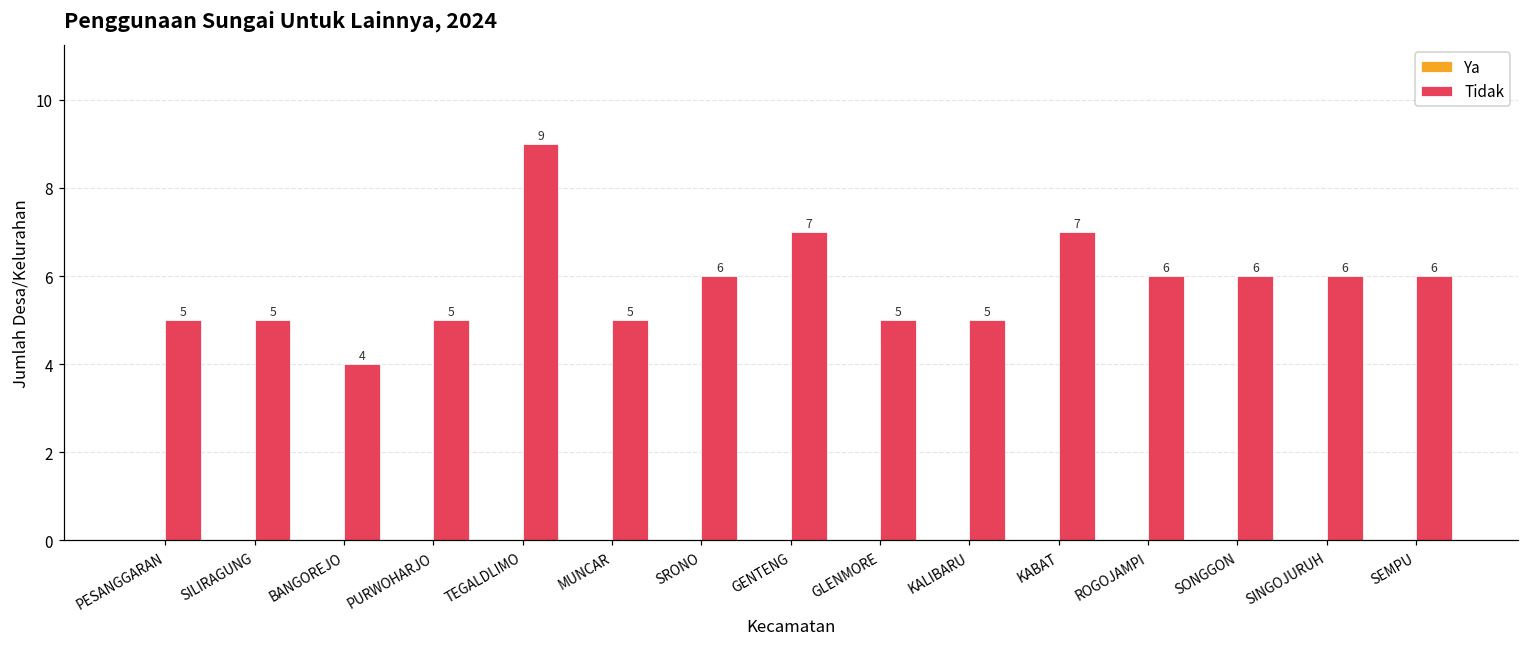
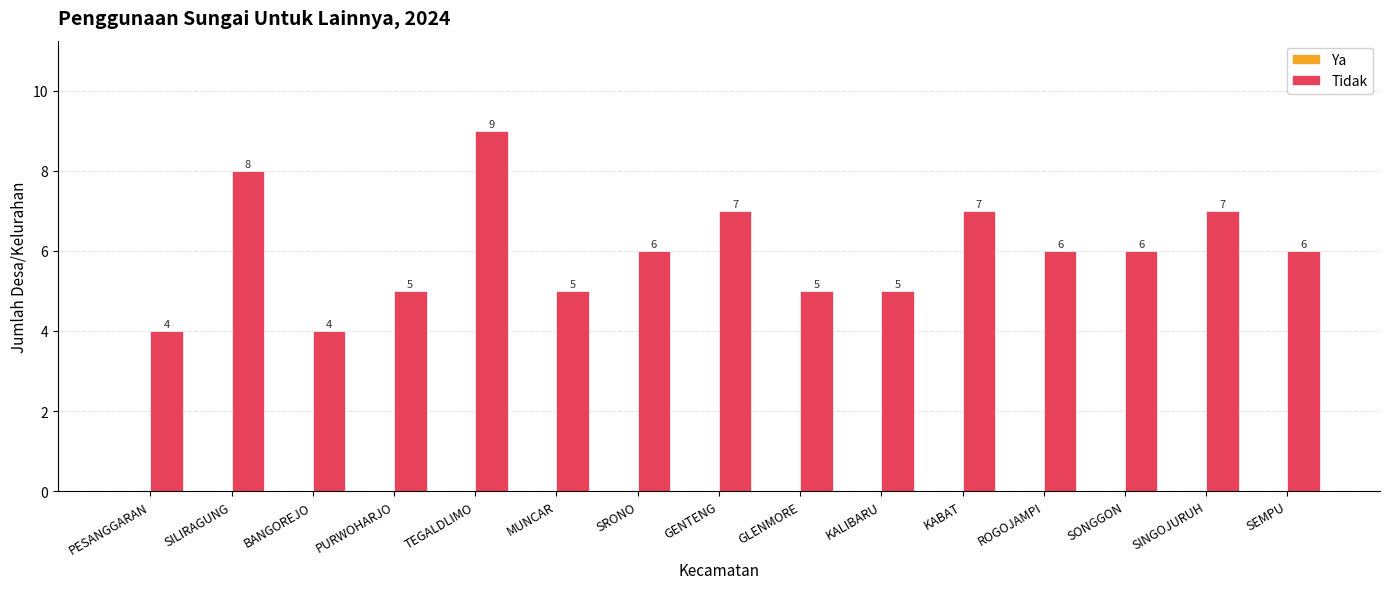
Tidak, PESANGGARAN: 5 -> 4
Tidak, SILIRAGUNG: 5 -> 8
Tidak, SINGOJURUH: 6 -> 7
